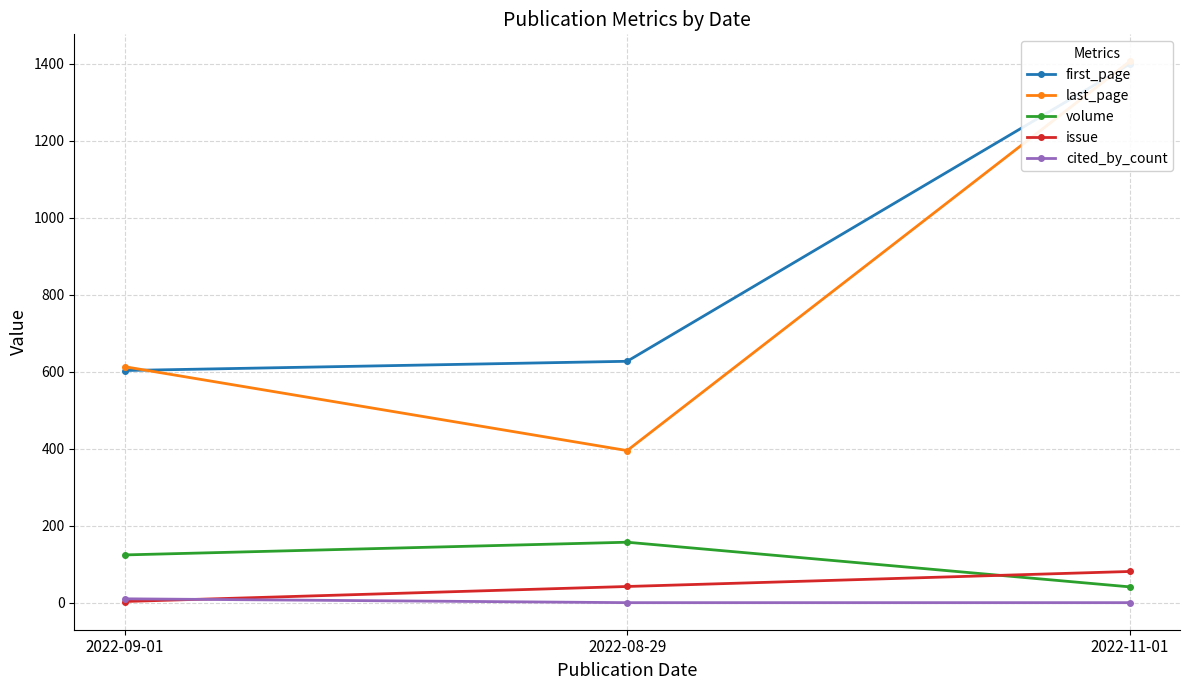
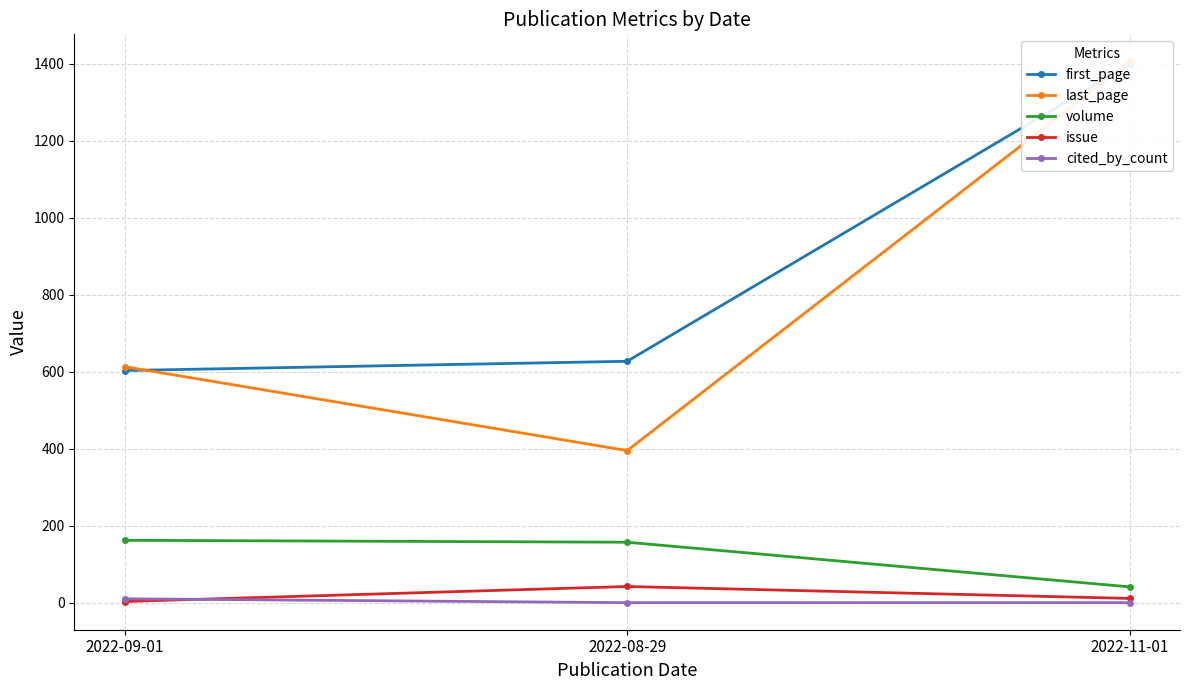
volume, 2022-09-01: 120 -> 160
issue, 2022-11-01: 80 -> 10
